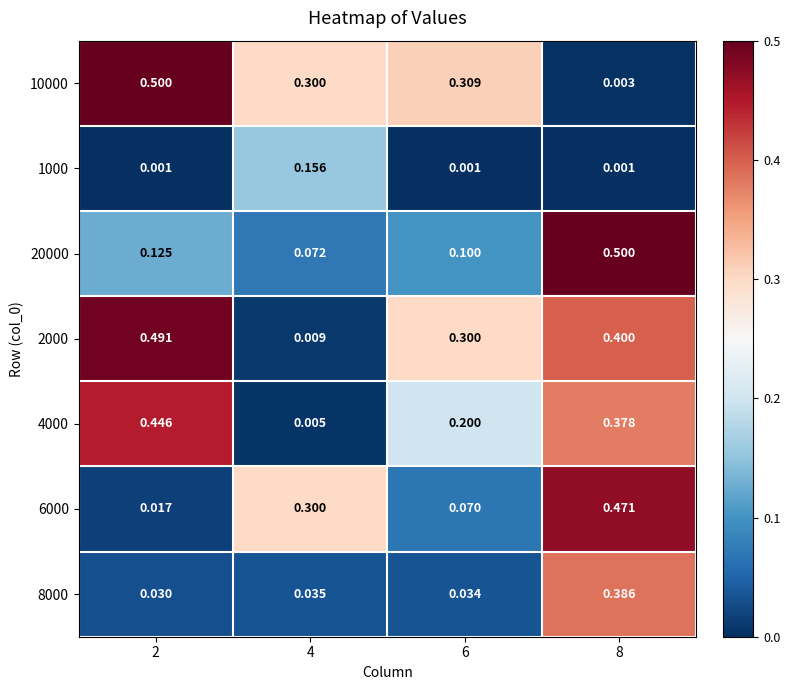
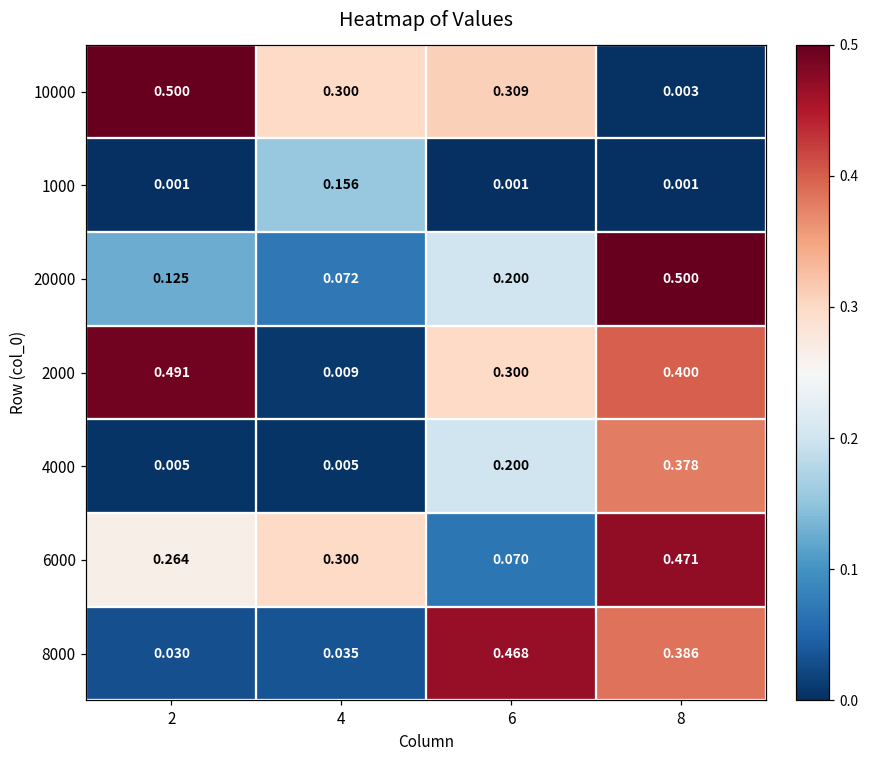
20000, 6: 0.100 -> 0.200
4000, 2: 0.446 -> 0.005
6000, 2: 0.017 -> 0.264
8000, 6: 0.034 -> 0.468
